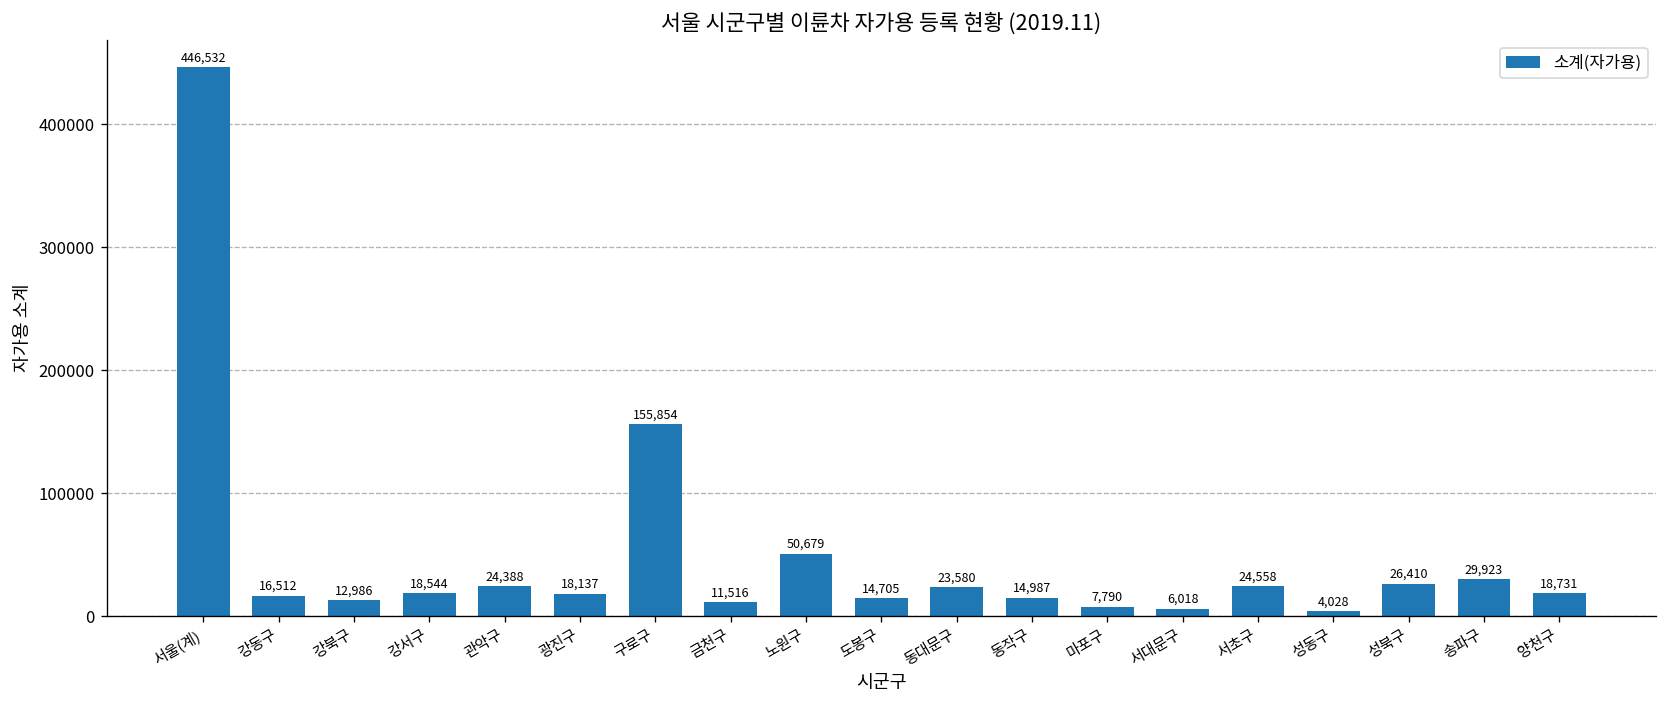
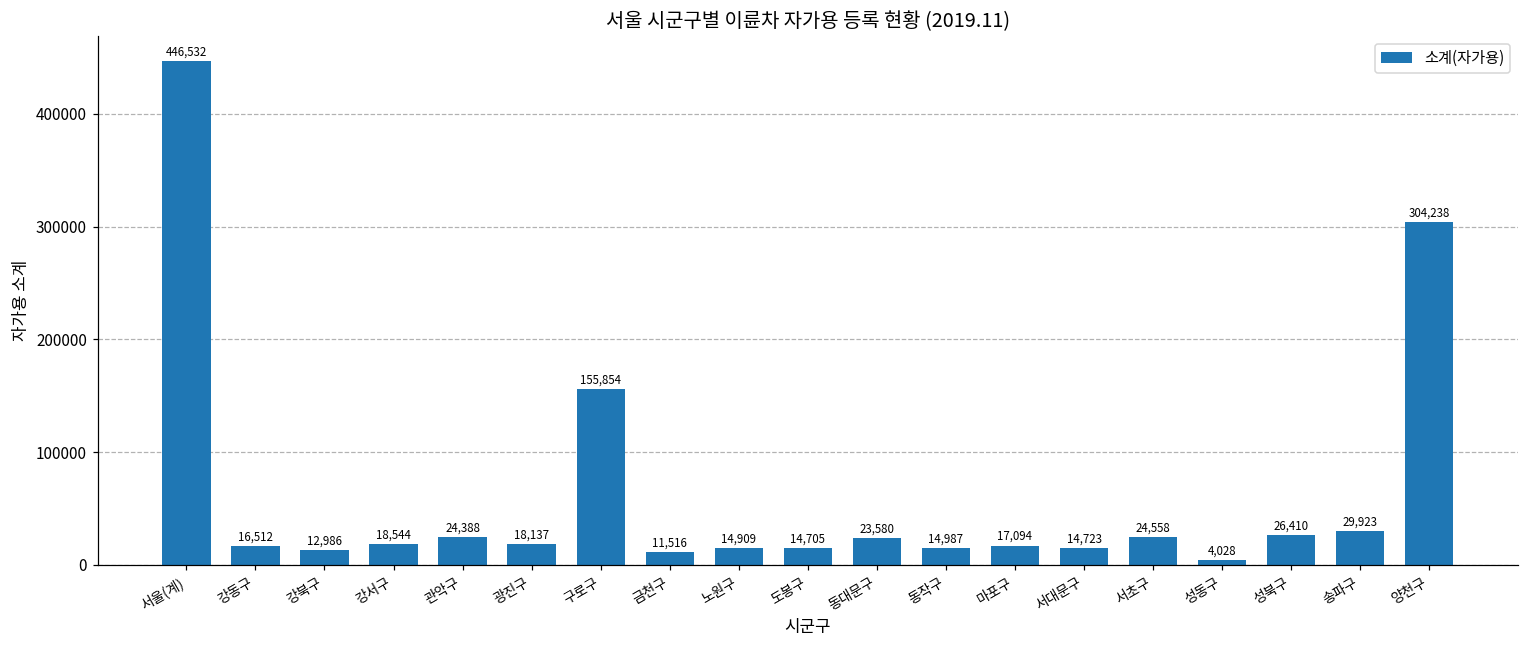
노원구: 50,679 -> 14,909
마포구: 7,790 -> 17,094
서대문구: 6,018 -> 14,723
양천구: 18,731 -> 304,238
